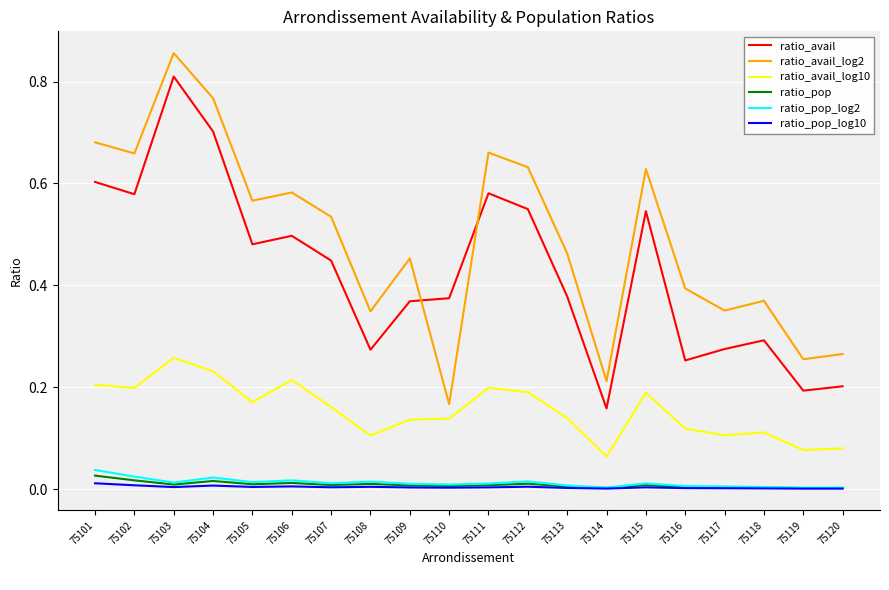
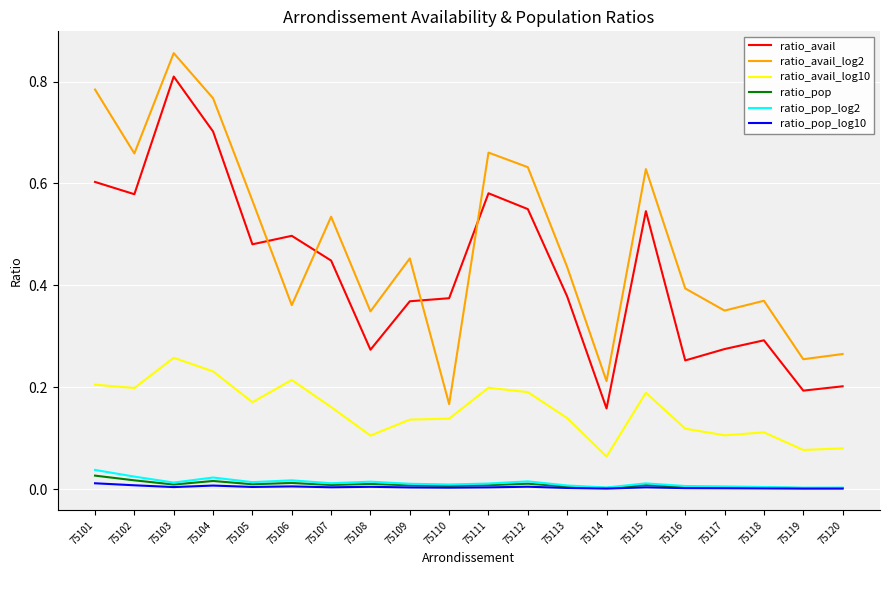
ratio_avail_log2, 75101: 0.68 -> 0.78
ratio_avail_log2, 75106: 0.58 -> 0.36
ratio_avail_log2, 75113: 0.46 -> 0.44
